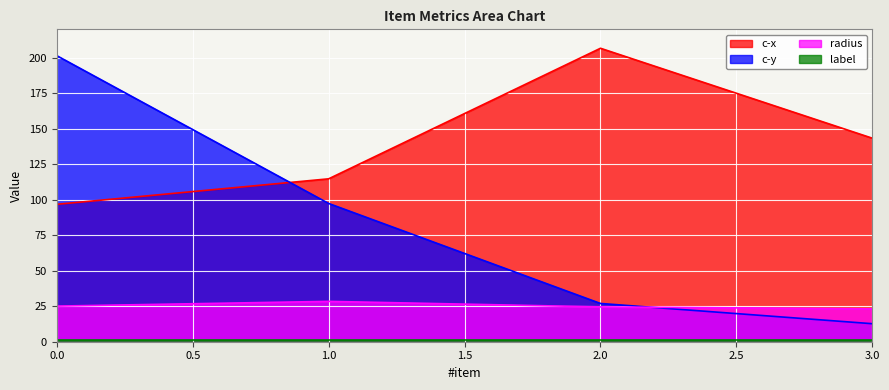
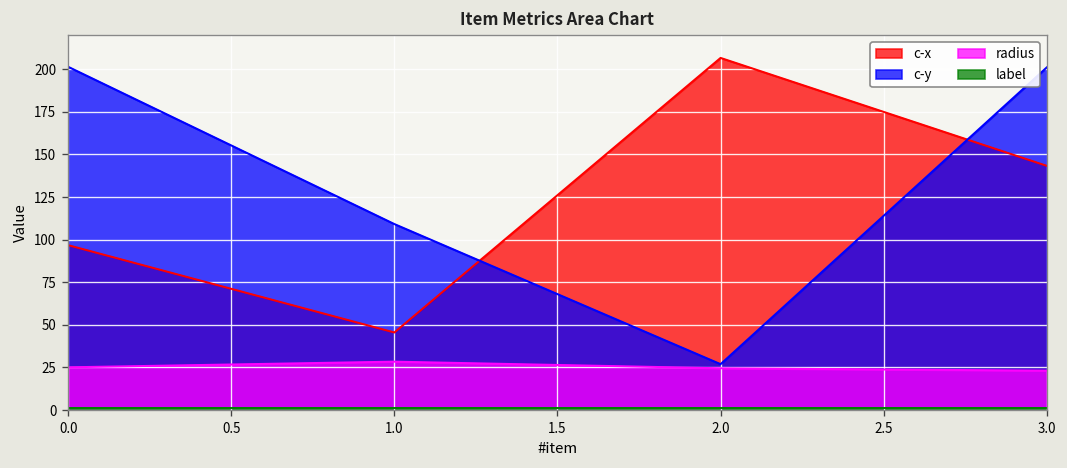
c-x, 1.0: 115 -> 46
c-y, 1.0: 97 -> 109
c-y, 3.0: 13 -> 201
